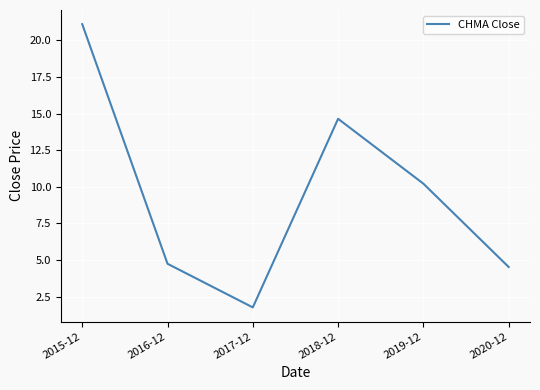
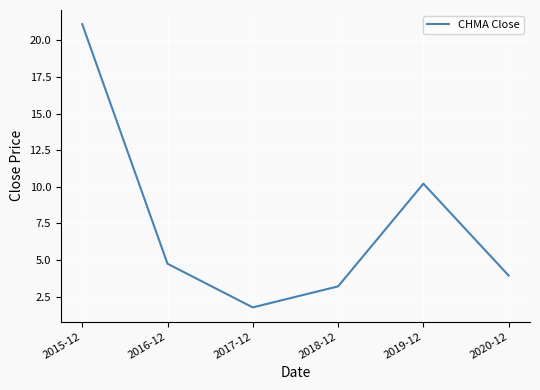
2018-12: 14.6 -> 3.2
2020-12: 4.5 -> 3.9
